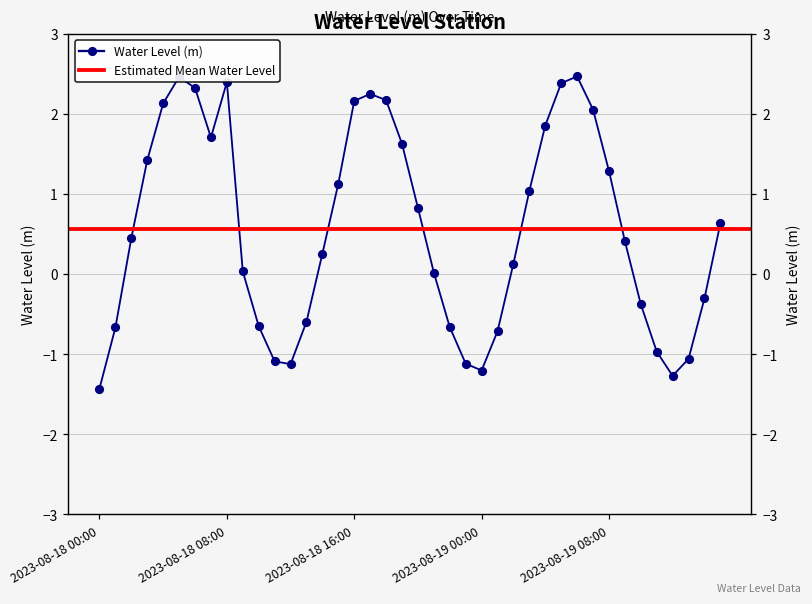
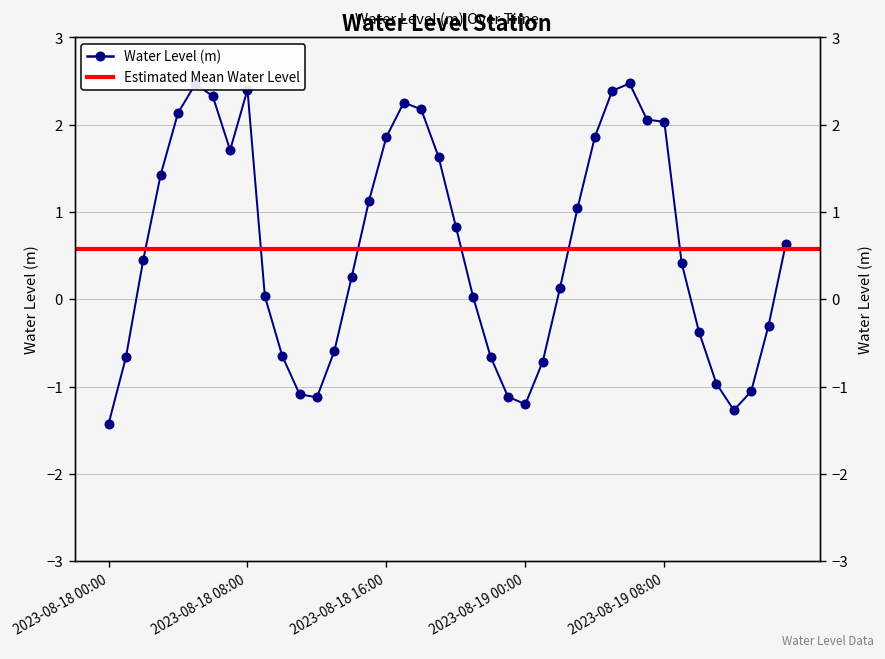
2023-08-18 16:00: 2.2 -> 1.9
2023-08-19 08:00: 1.3 -> 2.0
